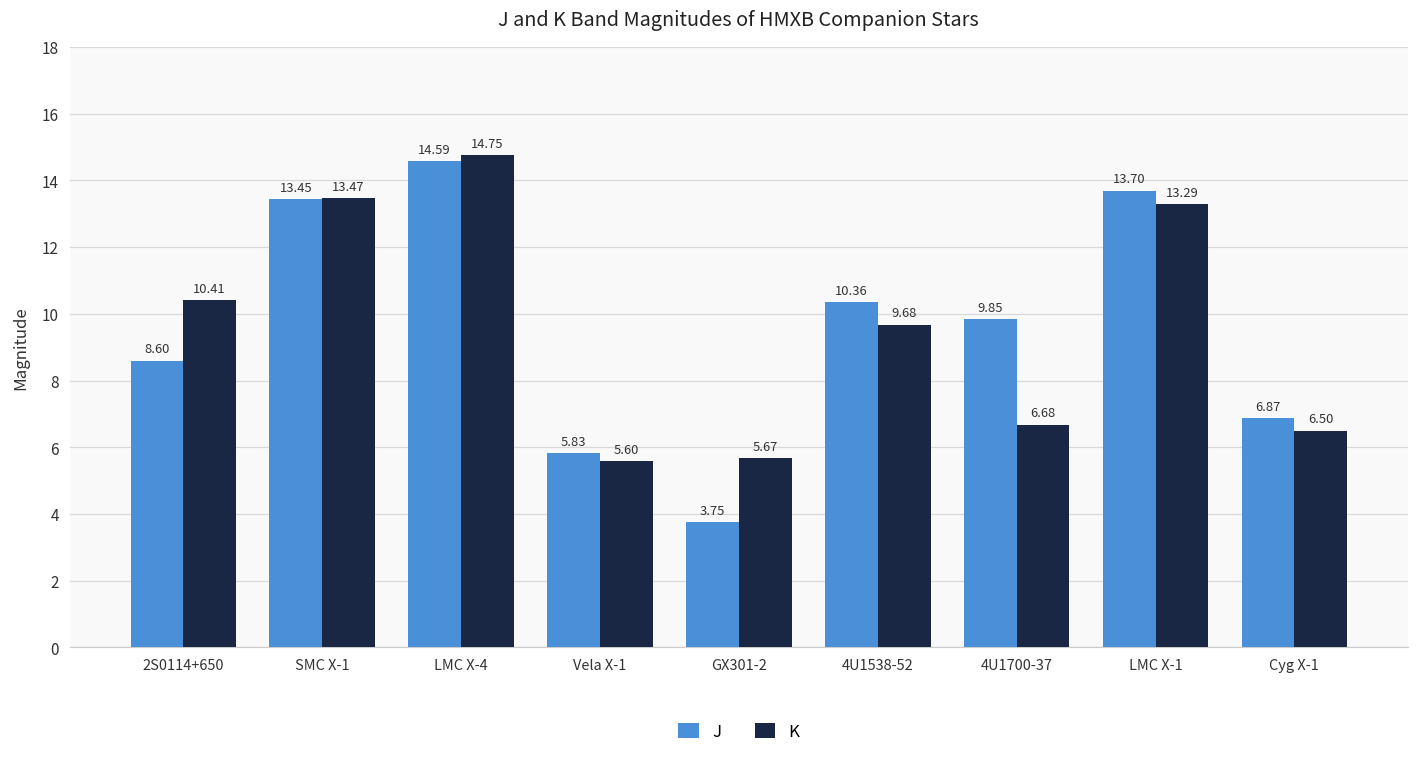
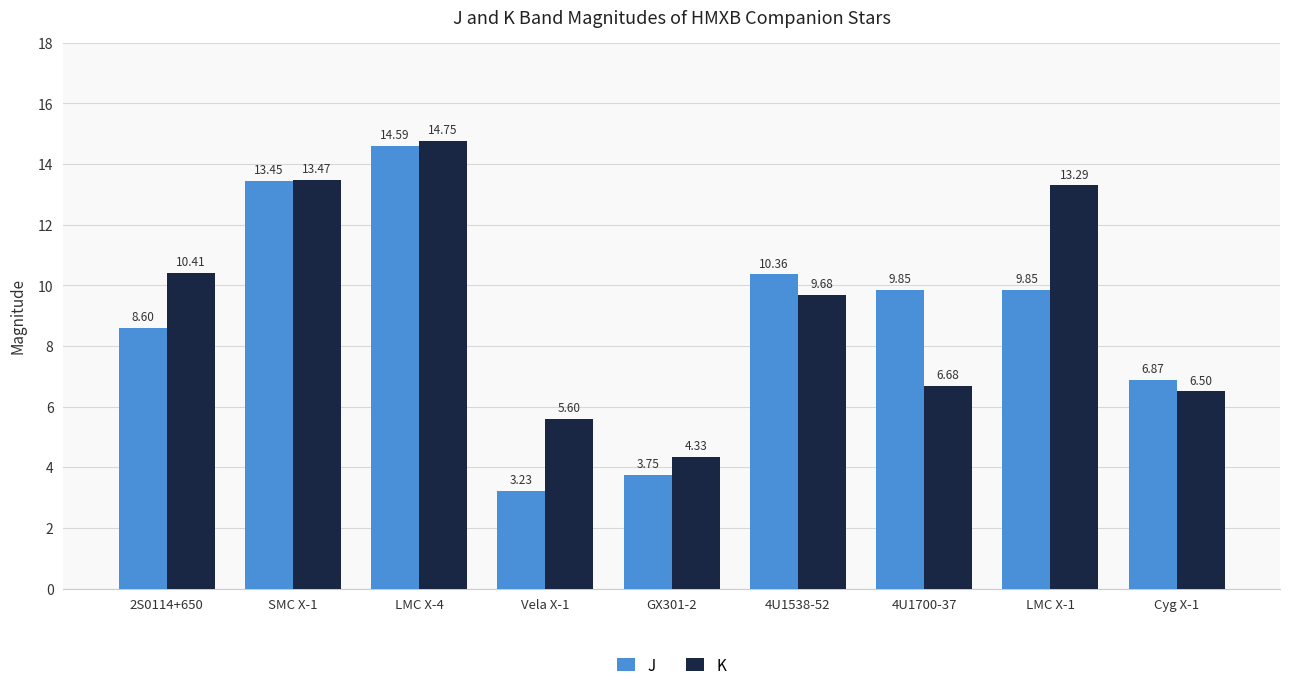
J, Vela X-1: 5.83 -> 3.23
K, GX301-2: 5.67 -> 4.33
J, LMC X-1: 13.70 -> 9.85
